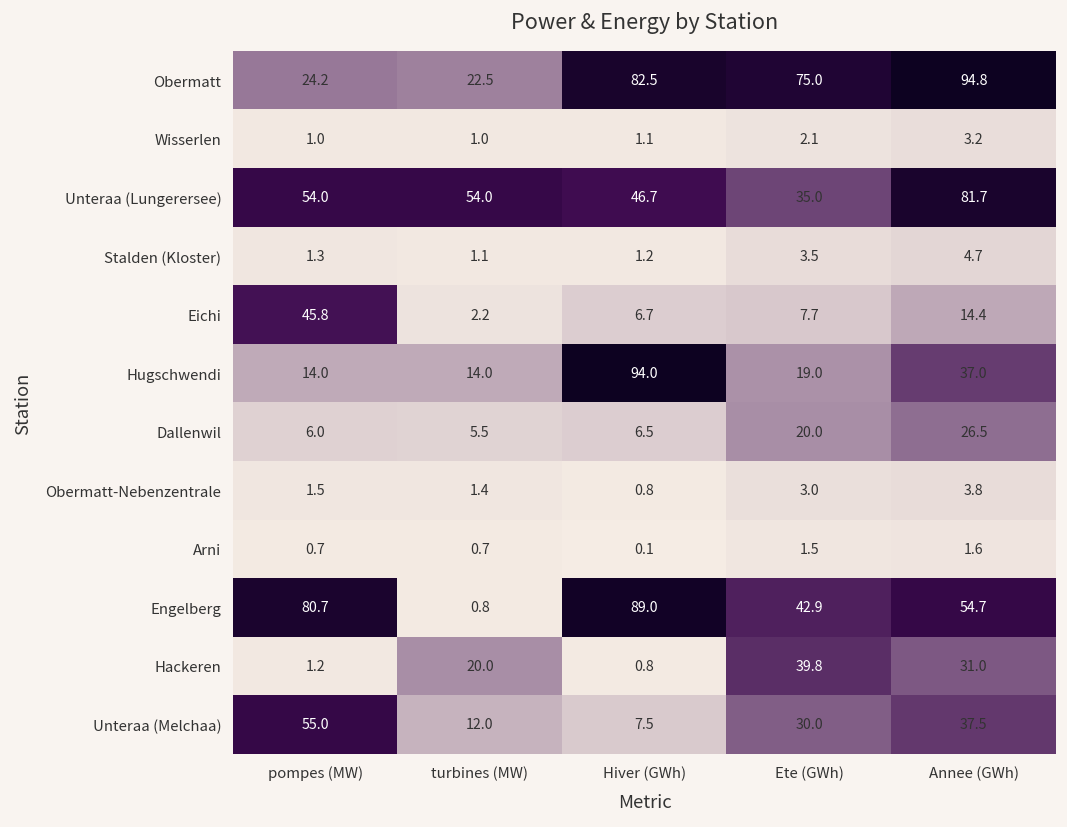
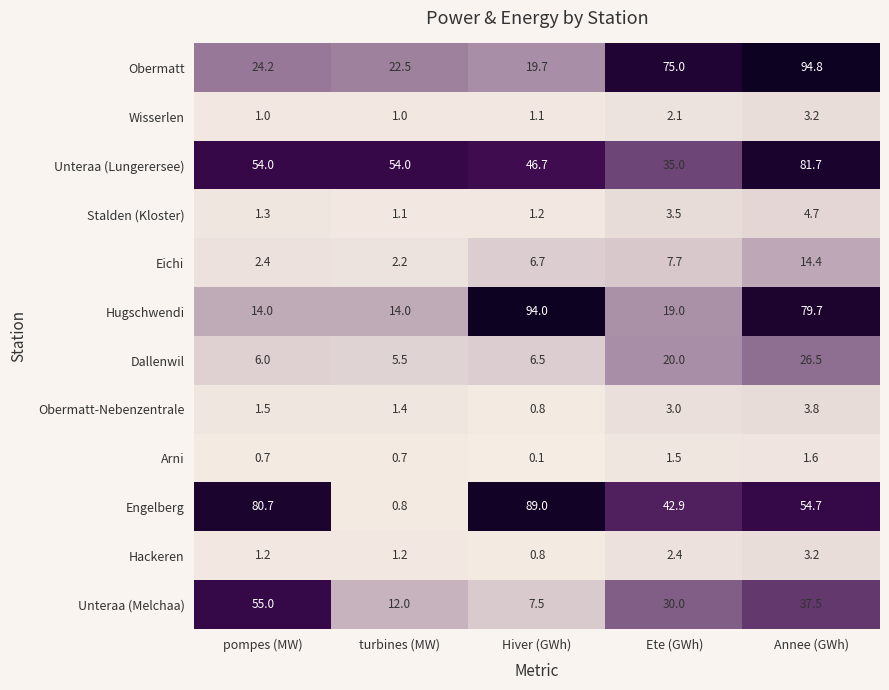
Obermatt, Hiver (GWh): 82.5 -> 19.7
Eichi, pompes (MW): 45.8 -> 2.4
Hugschwendi, Annee (GWh): 37.0 -> 79.7
Hackeren, turbines (MW): 20.0 -> 1.2
Hackeren, Ete (GWh): 39.8 -> 2.4
Hackeren, Annee (GWh): 31.0 -> 3.2
